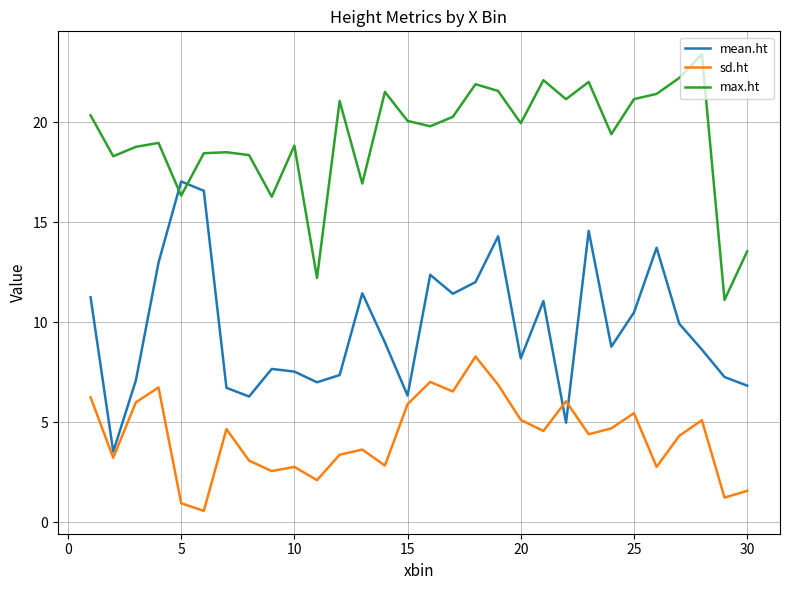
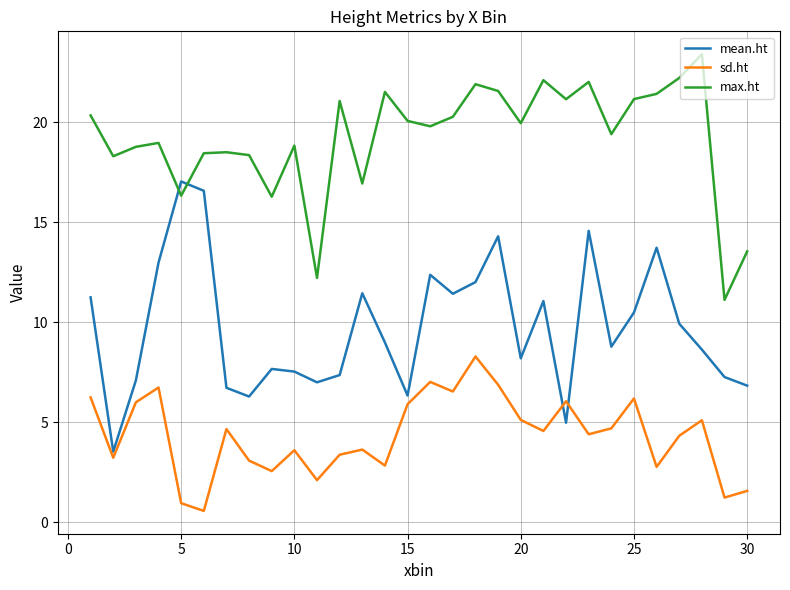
sd.ht, 10: 2.8 -> 3.6
sd.ht, 25: 5.5 -> 6.2
